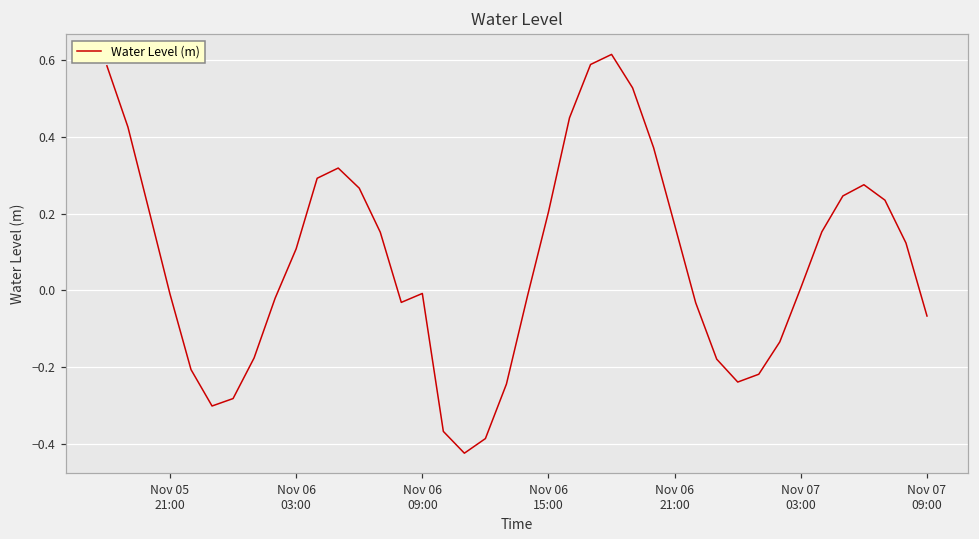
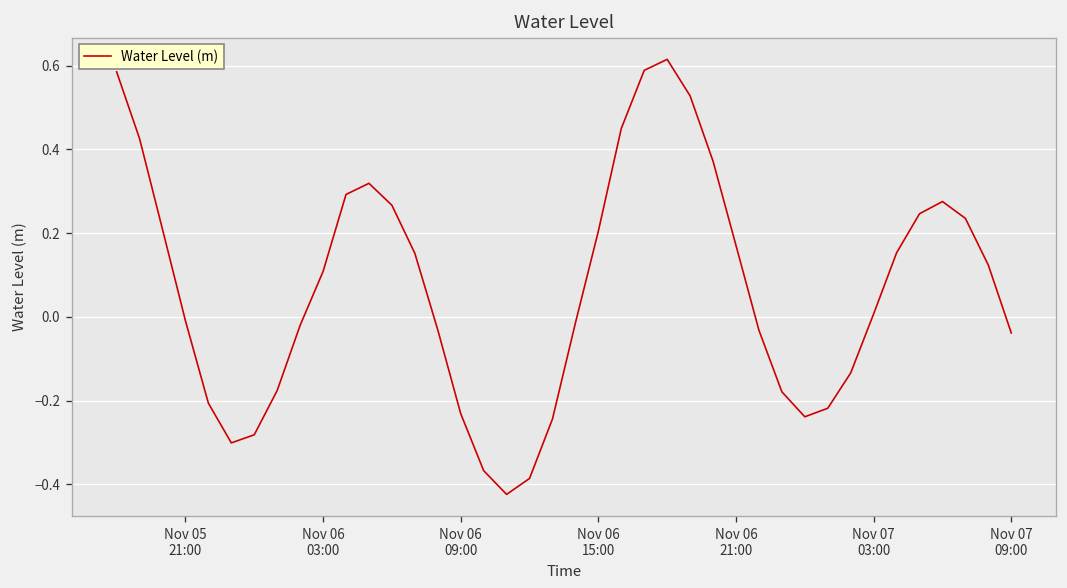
Nov 06 09:00: -0.01 -> -0.23
Nov 07 09:00: -0.07 -> -0.04
